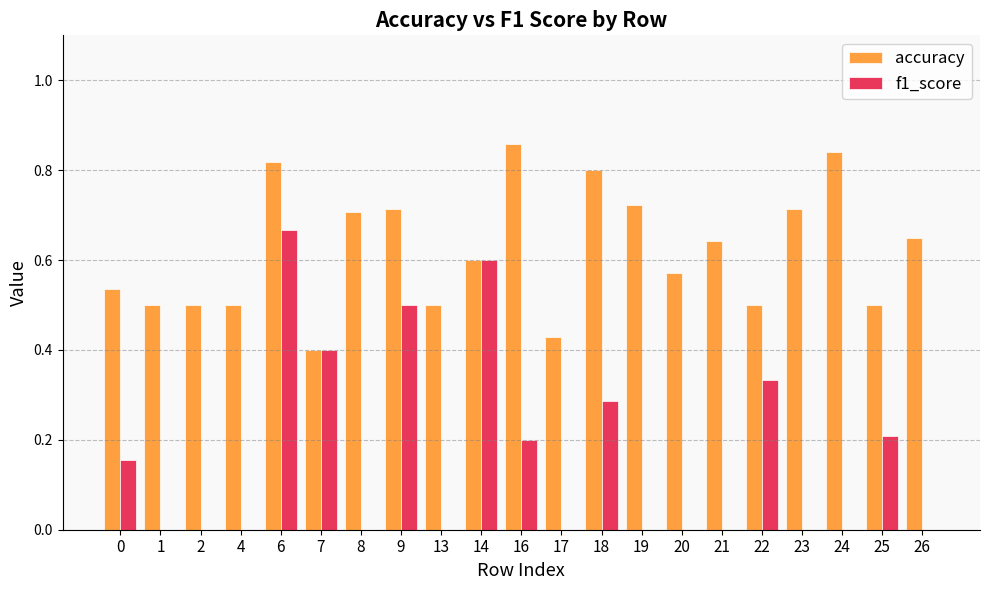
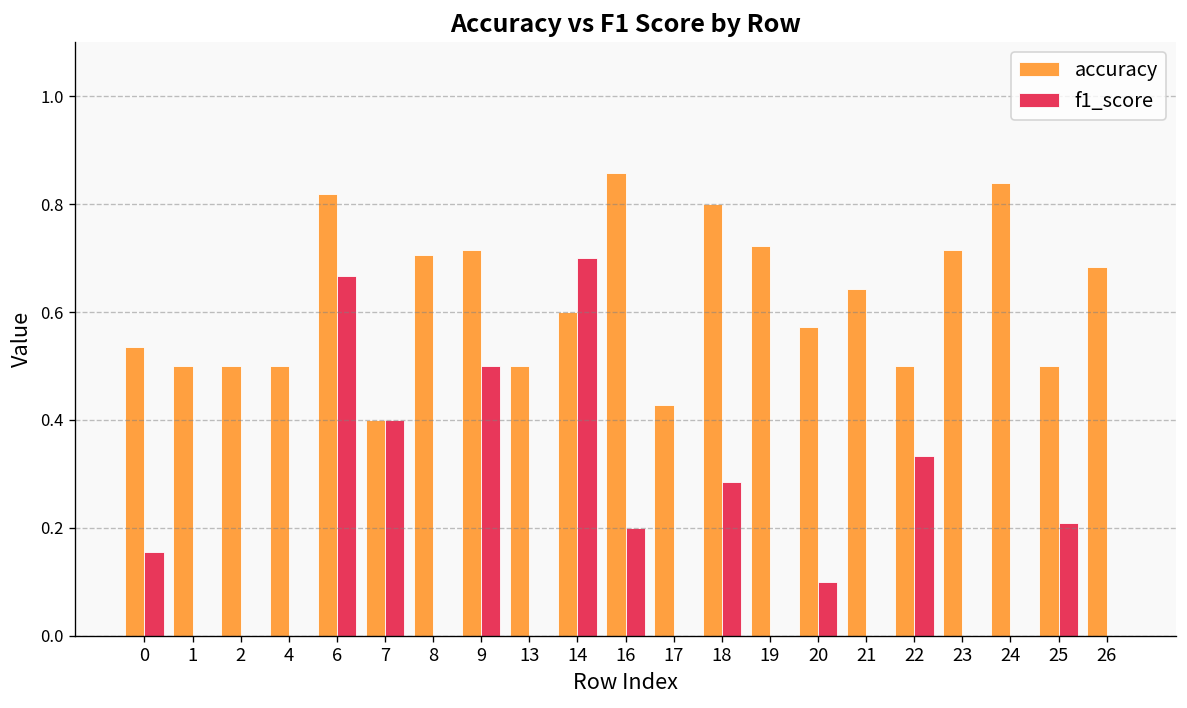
f1_score, 14: 0.6 -> 0.7
f1_score, 20: 0.0 -> 0.1
accuracy, 26: 0.65 -> 0.68
